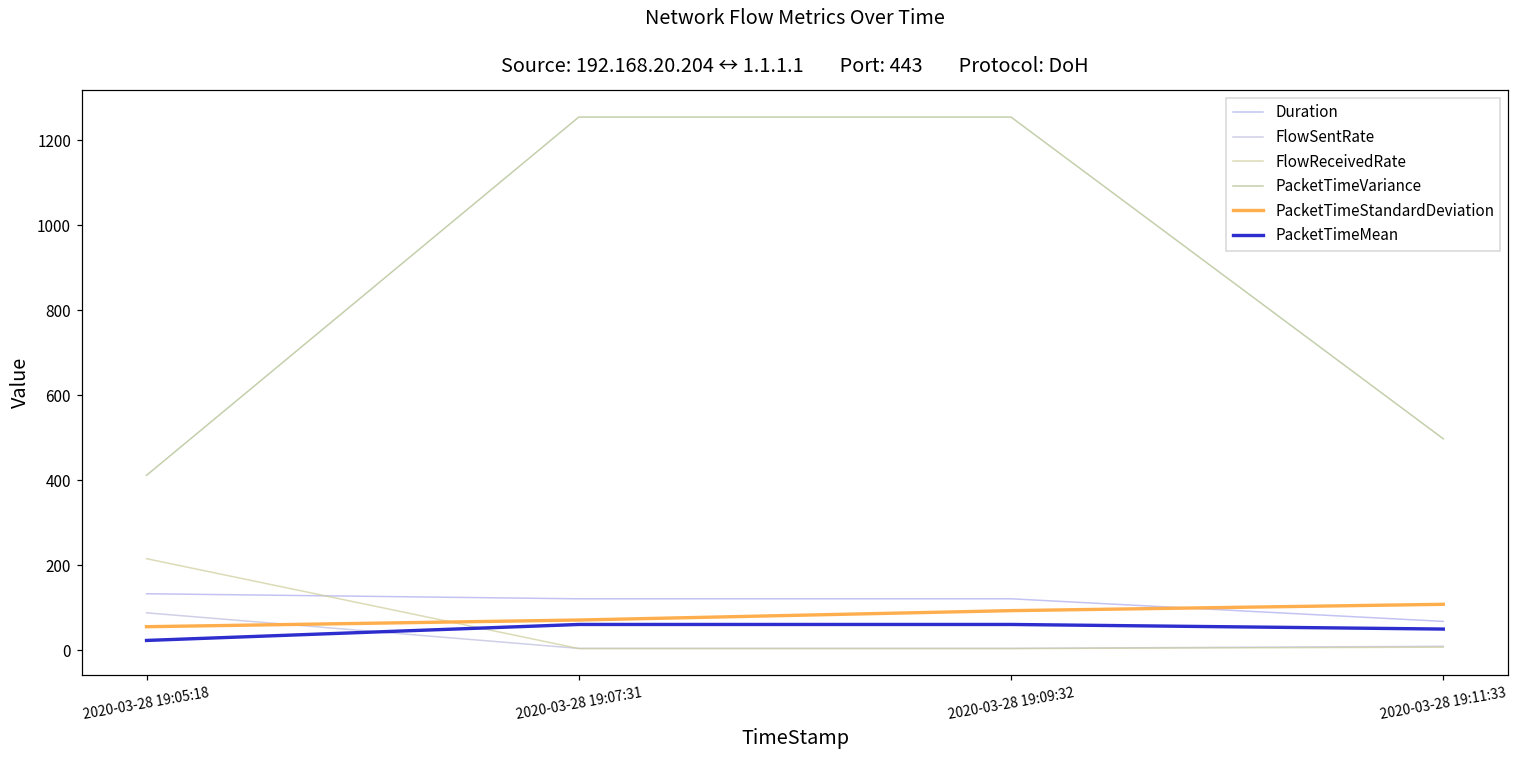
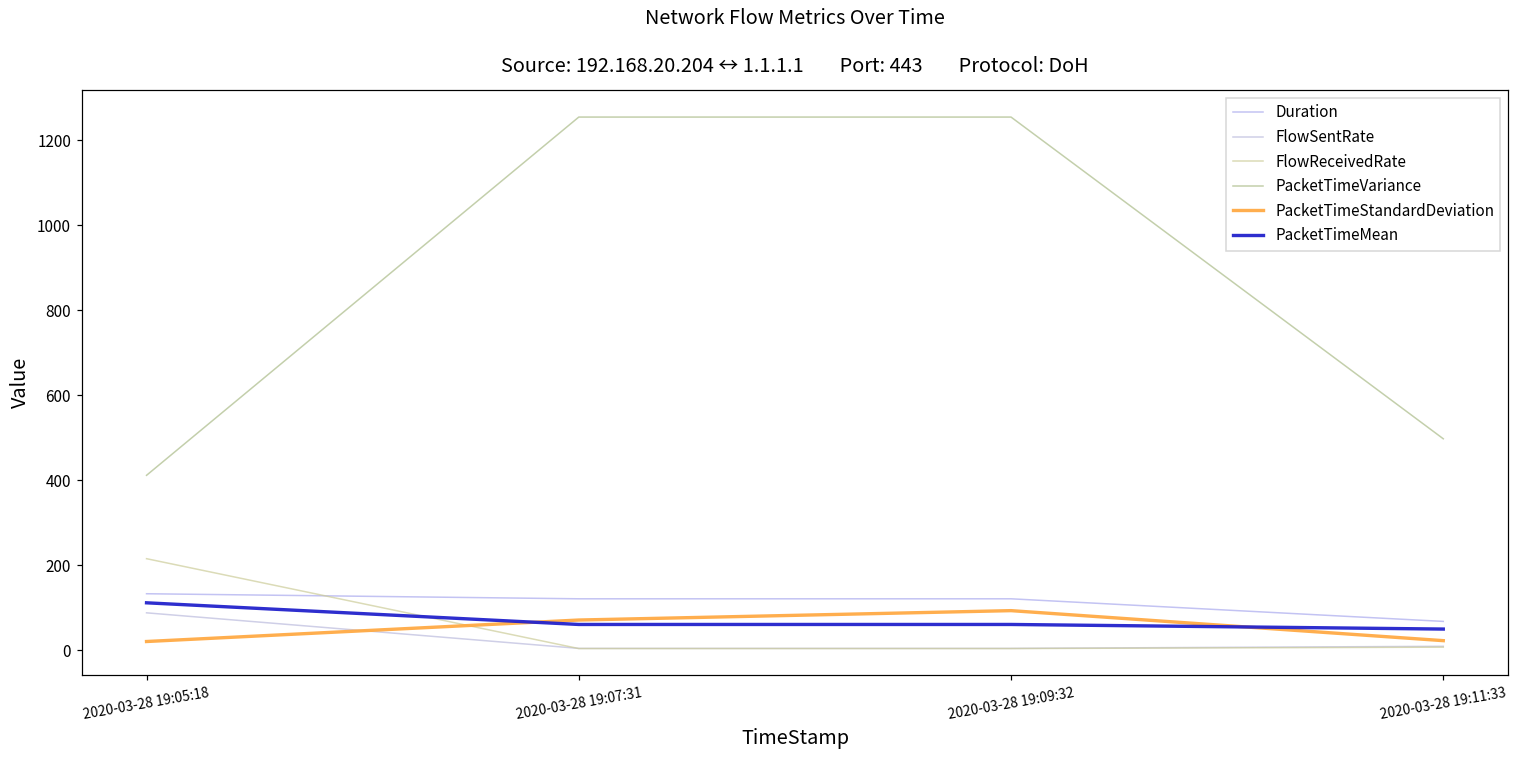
PacketTimeStandardDeviation, 2020-03-28 19:05:18: 60 -> 20
PacketTimeMean, 2020-03-28 19:05:18: 20 -> 110
PacketTimeStandardDeviation, 2020-03-28 19:11:33: 110 -> 20
